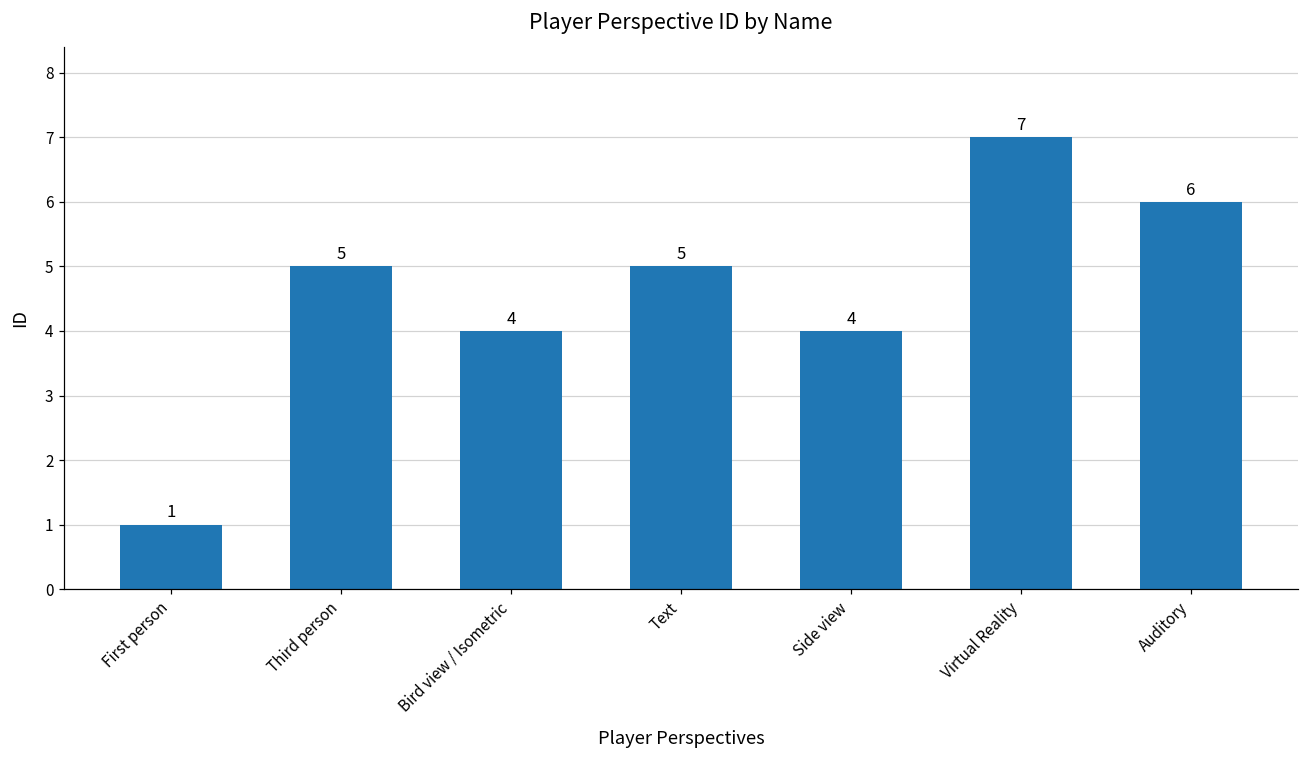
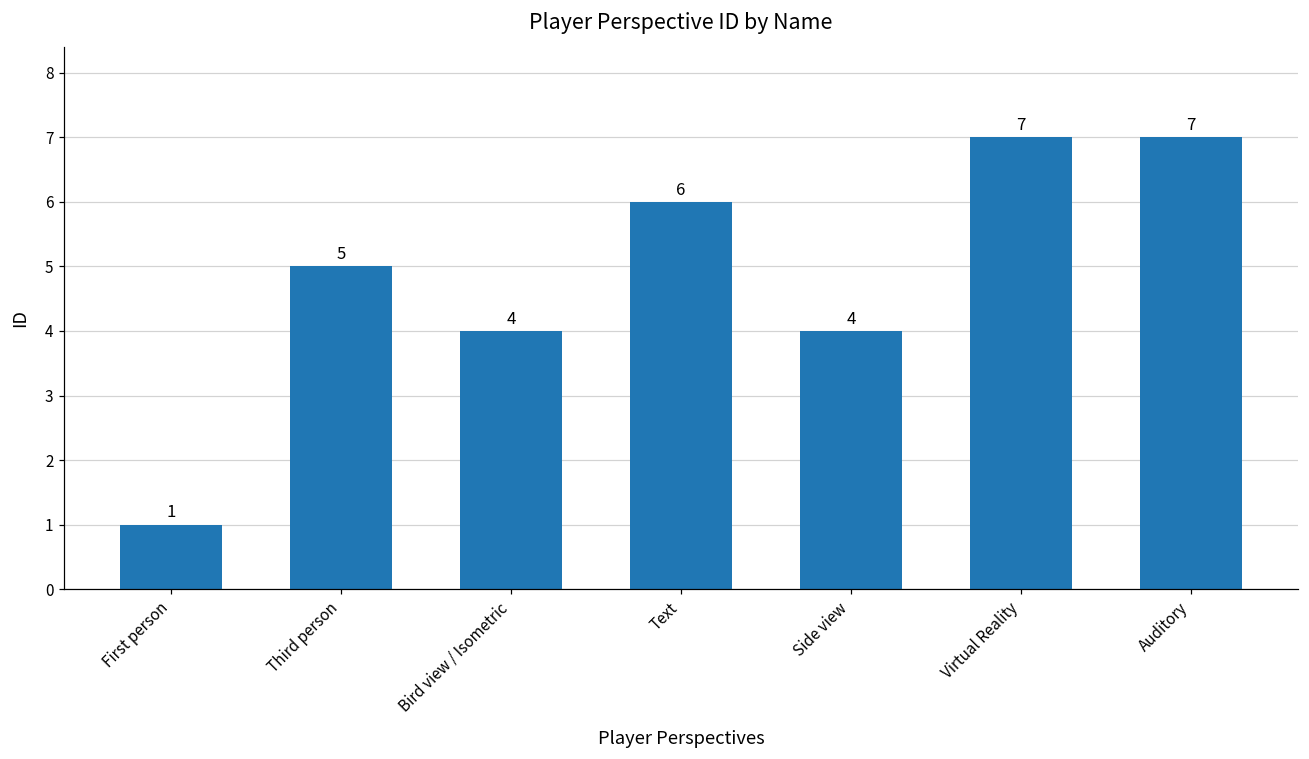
Text: 5 -> 6
Auditory: 6 -> 7
